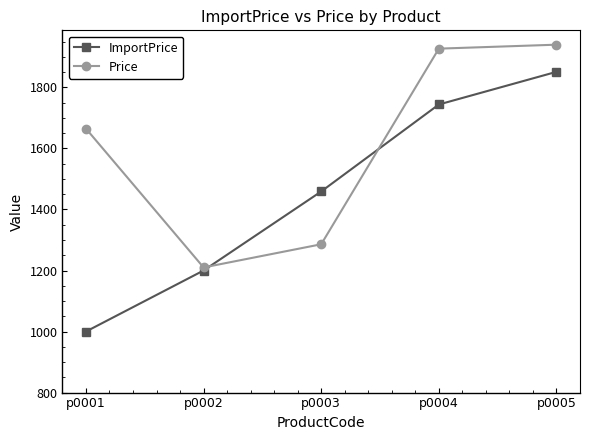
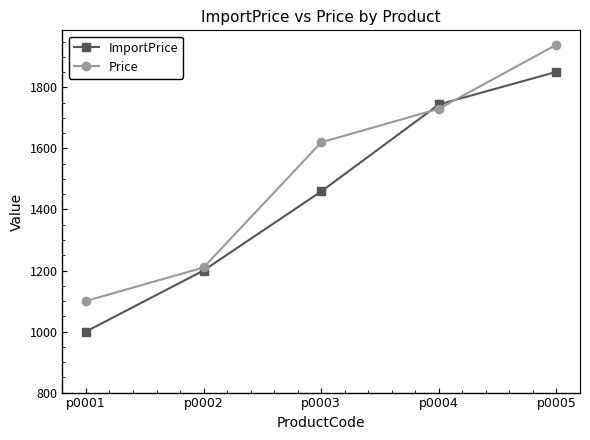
Price, p0001: 1670 -> 1100
Price, p0003: 1290 -> 1620
Price, p0004: 1930 -> 1730
